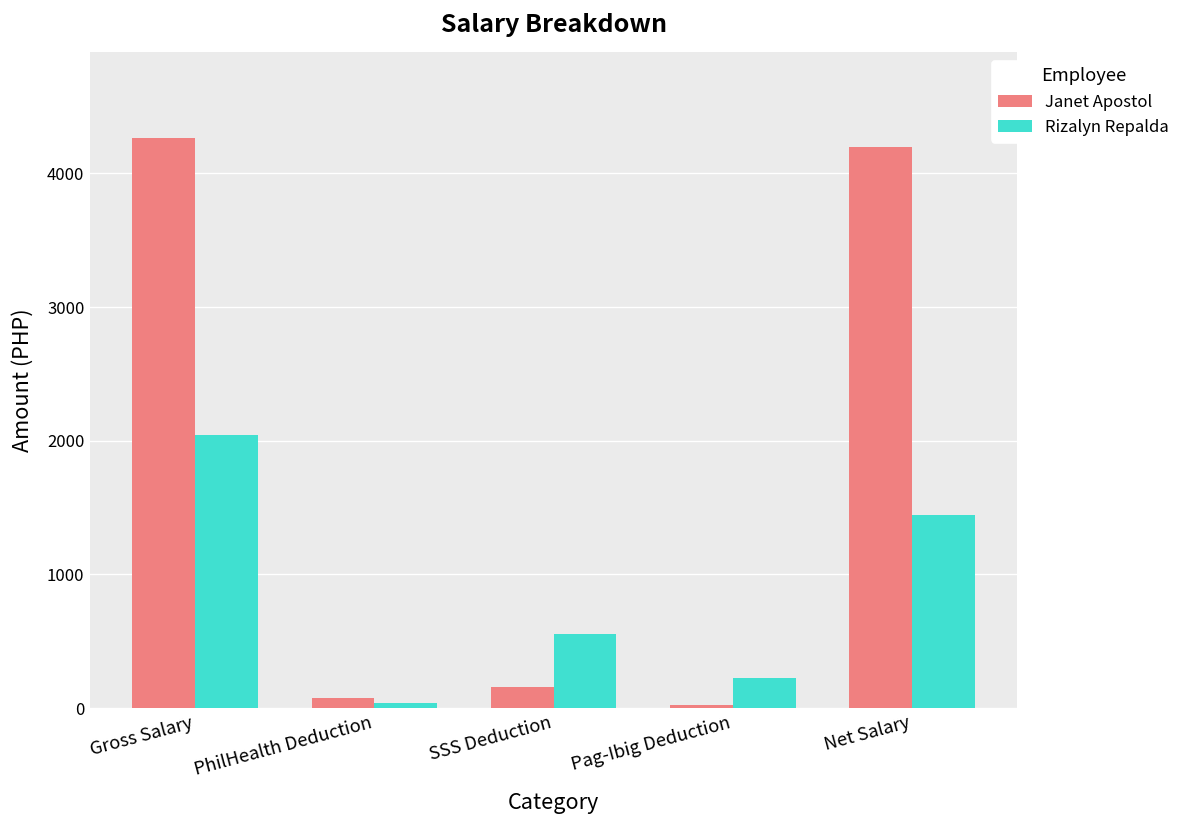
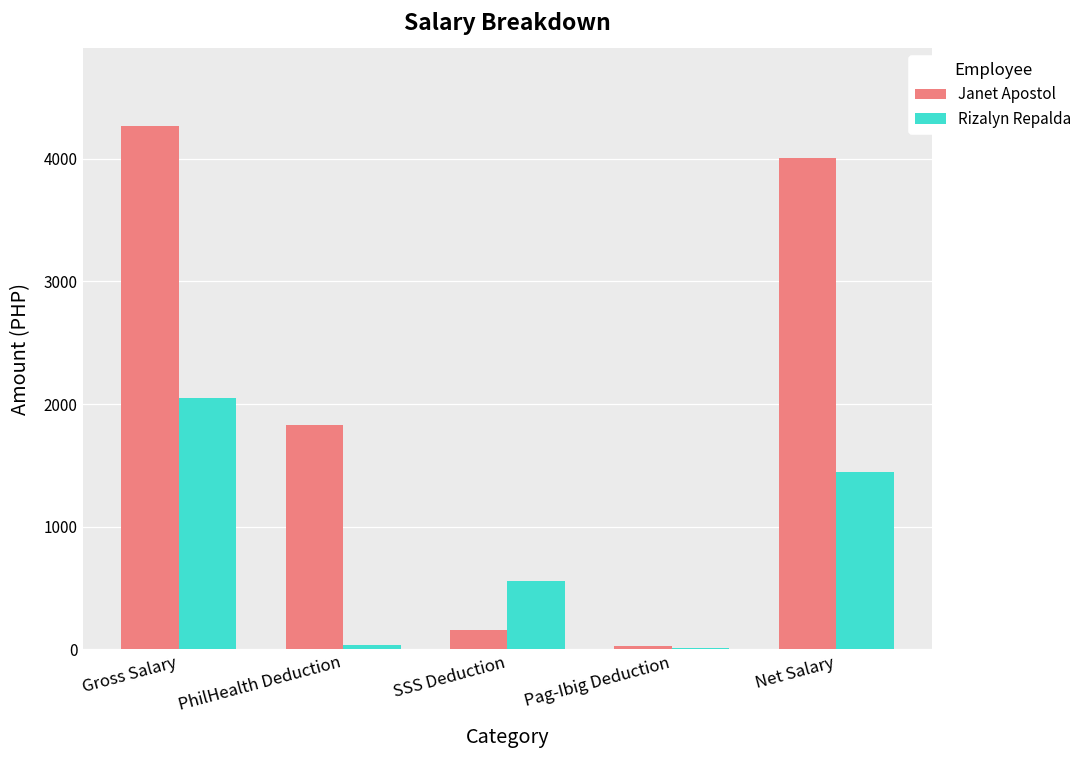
Janet Apostol, PhilHealth Deduction: 70 -> 1830
Rizalyn Repalda, Pag-Ibig Deduction: 230 -> 10
Janet Apostol, Net Salary: 4200 -> 4000
